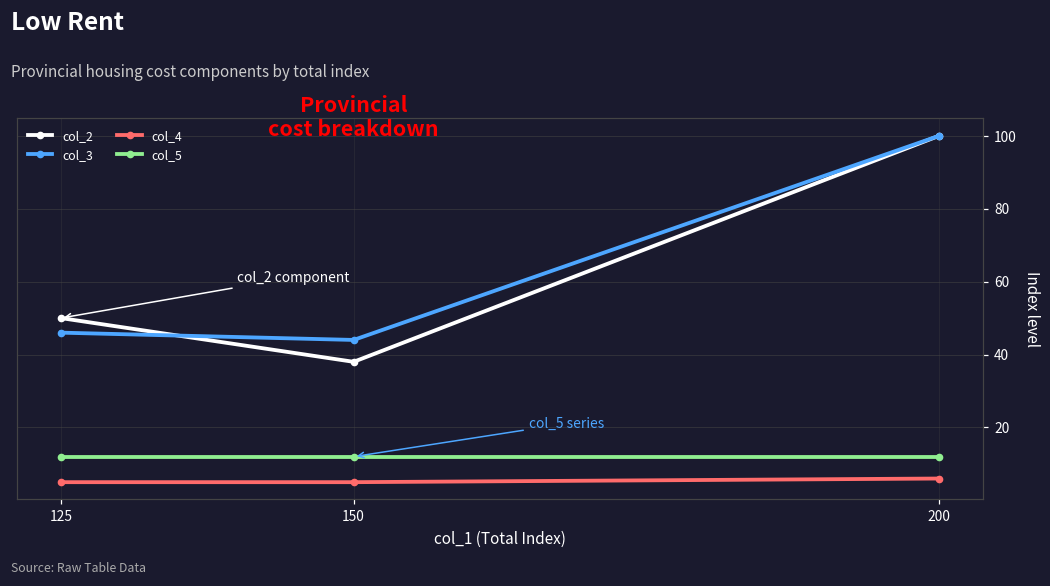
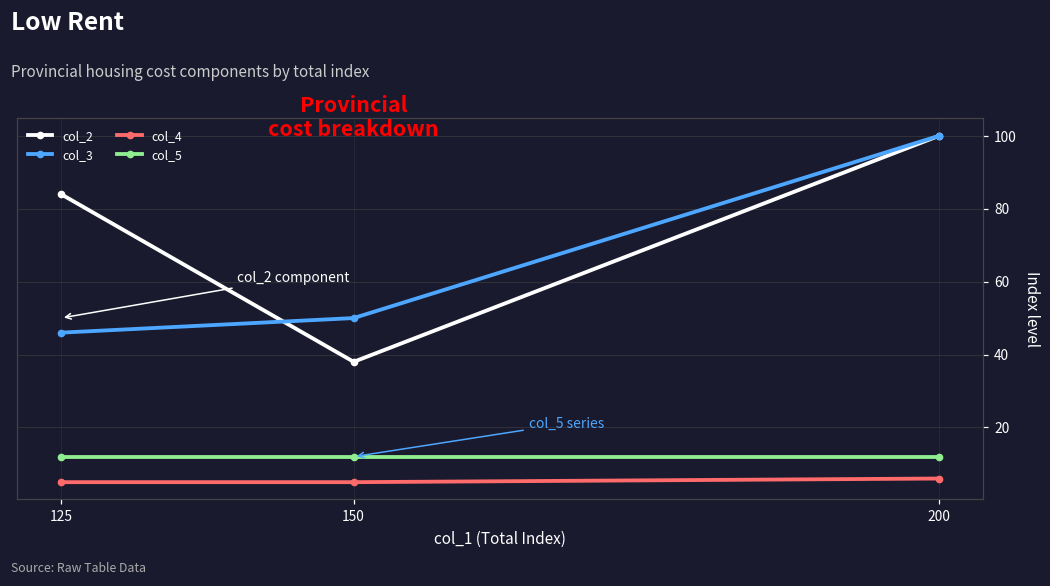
col_2, 125: 50 -> 84
col_3, 150: 44 -> 50
